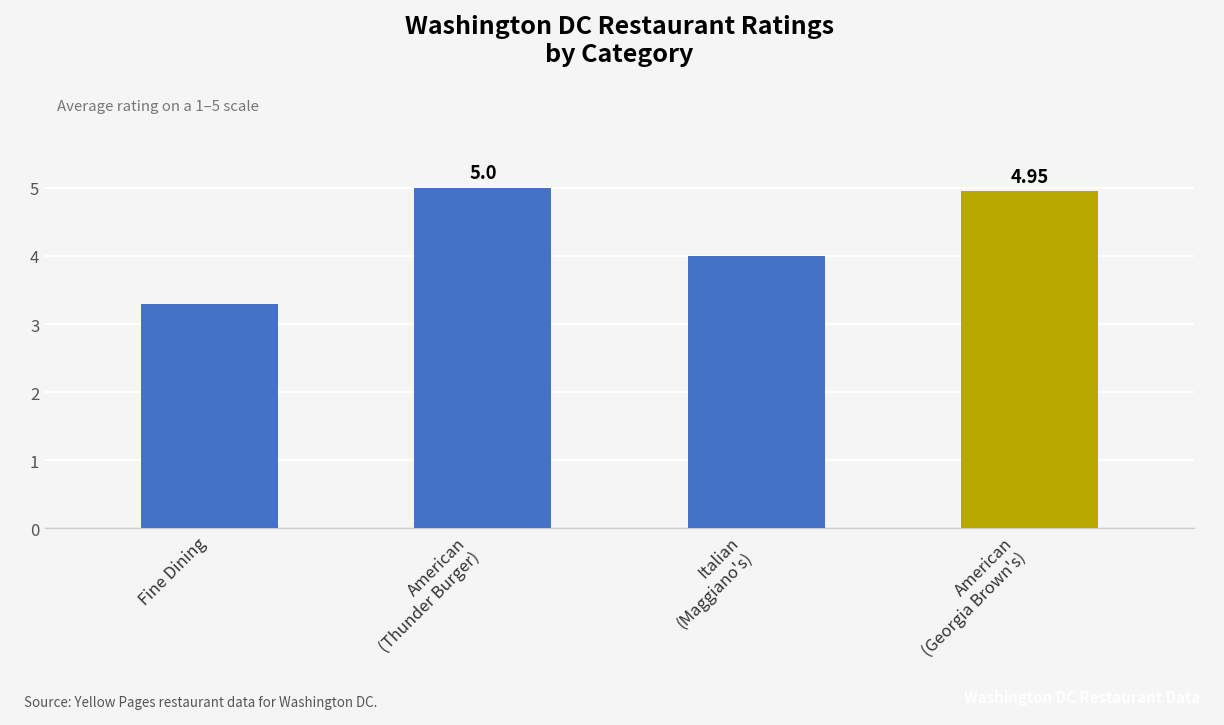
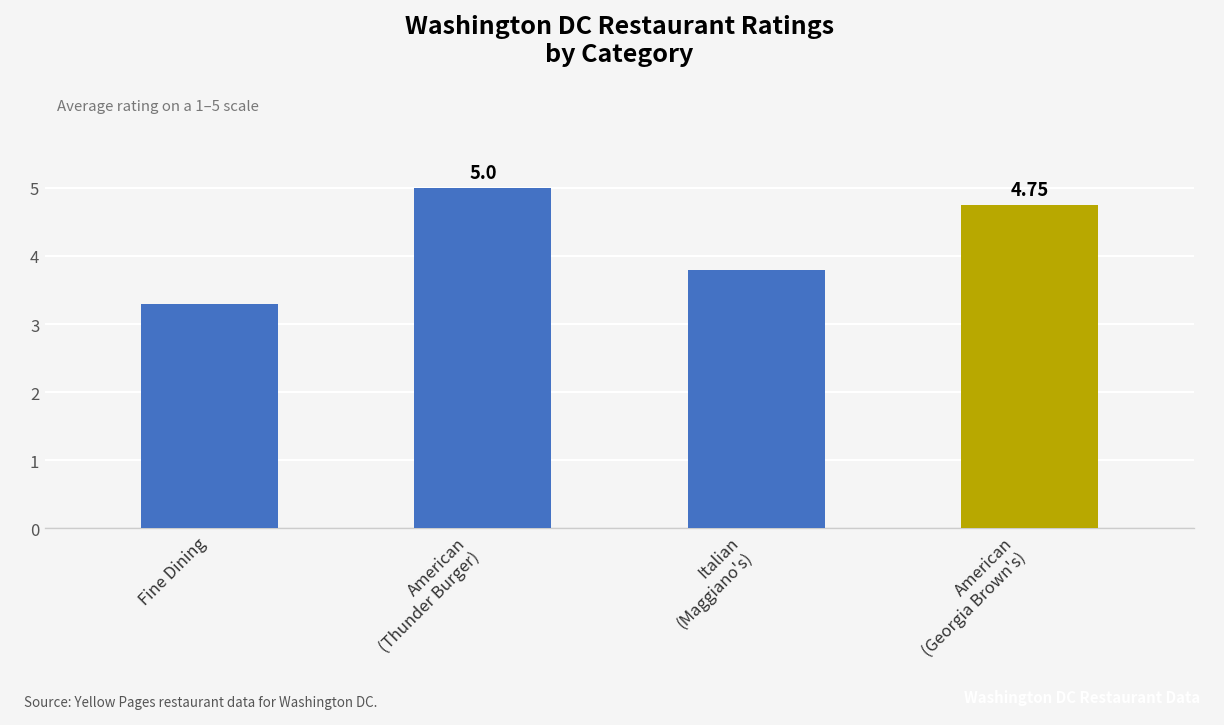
Italian (Maggiano's): 4.0 -> 3.8
American (Georgia Brown's): 4.95 -> 4.75
